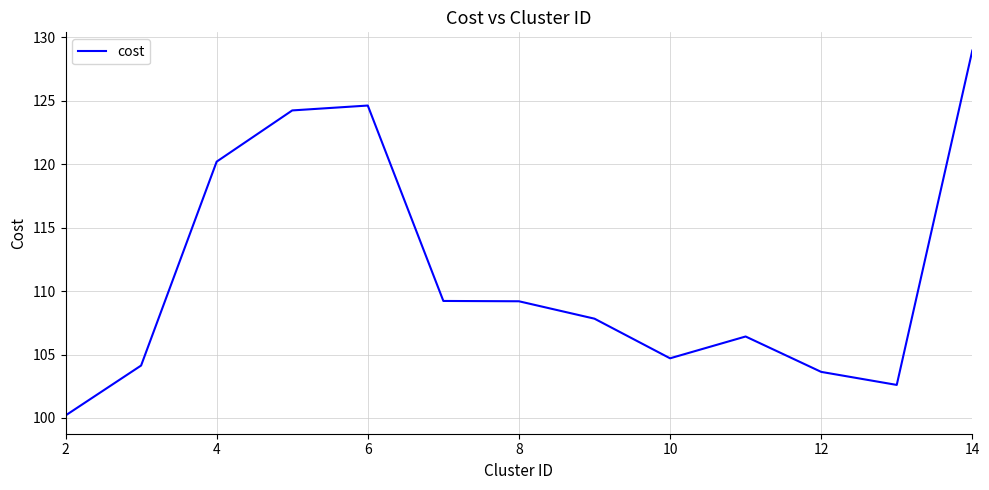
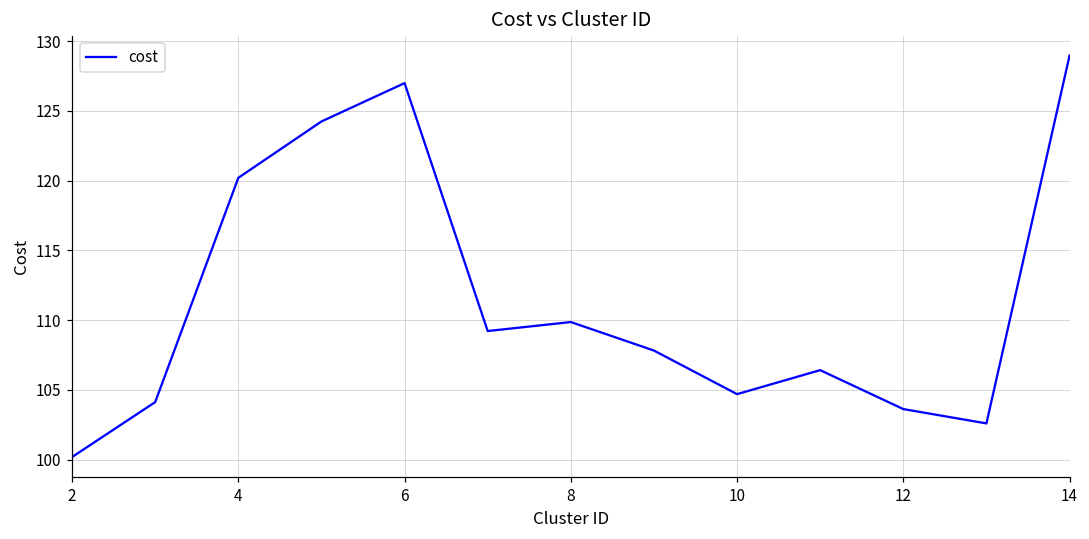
6: 124.6 -> 127.0
8: 109.2 -> 109.9
